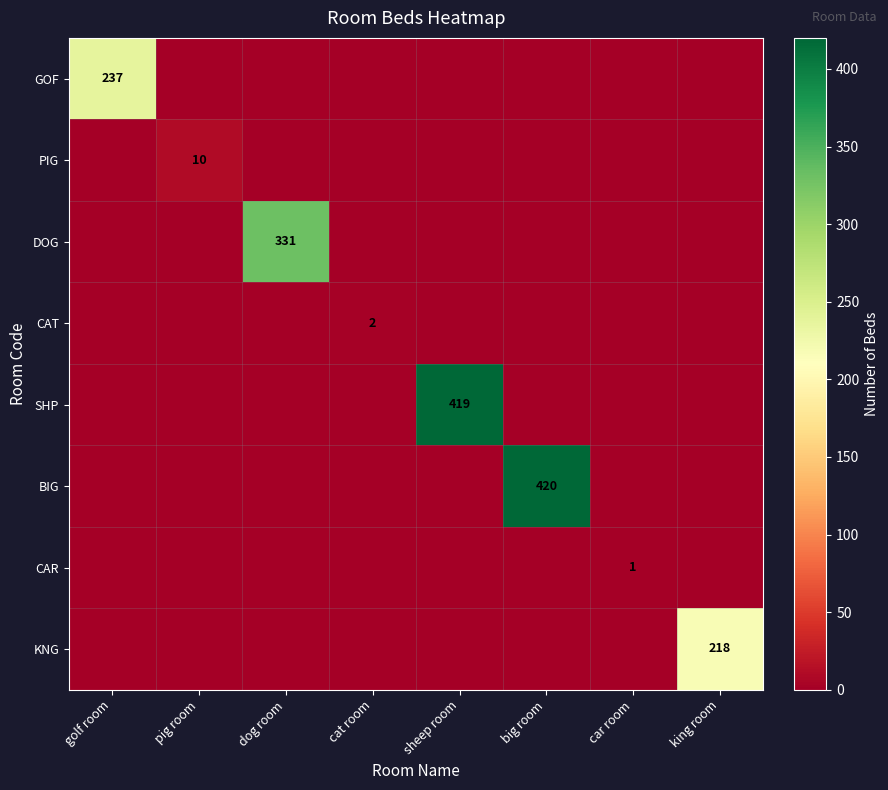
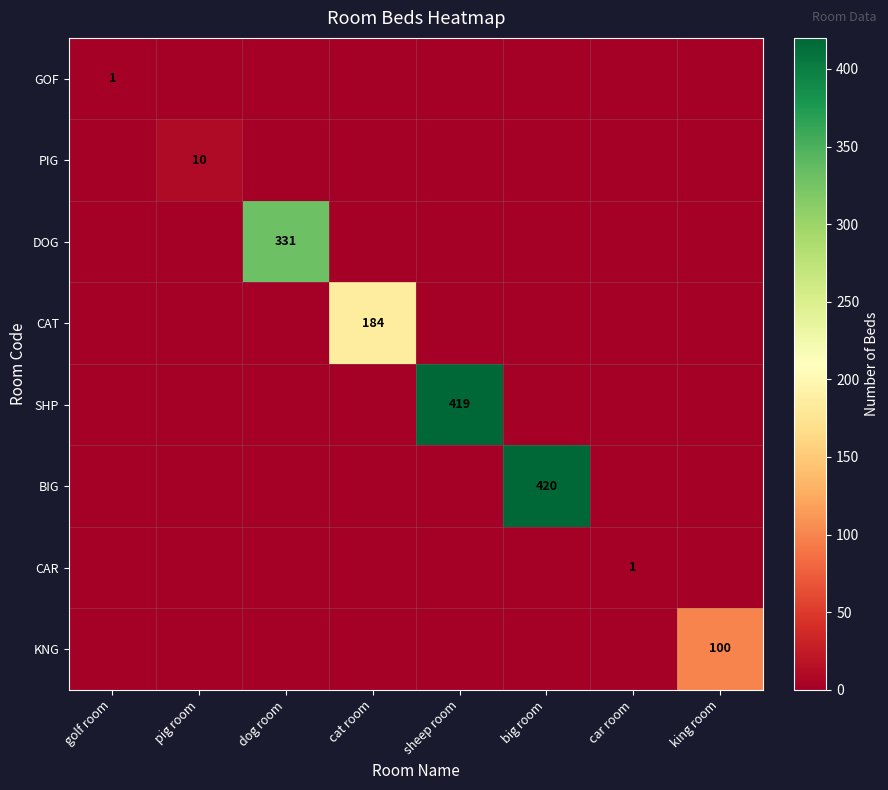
GOF, golf room: 237 -> 1
CAT, cat room: 2 -> 184
KNG, king room: 218 -> 100
